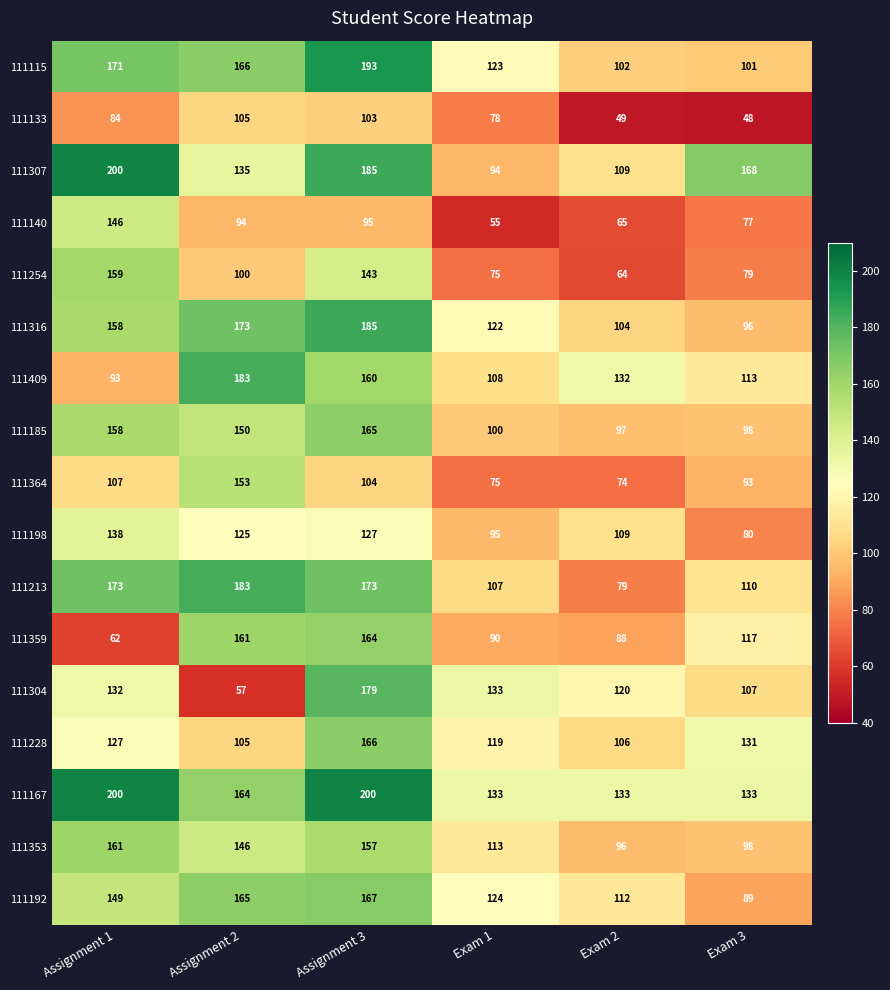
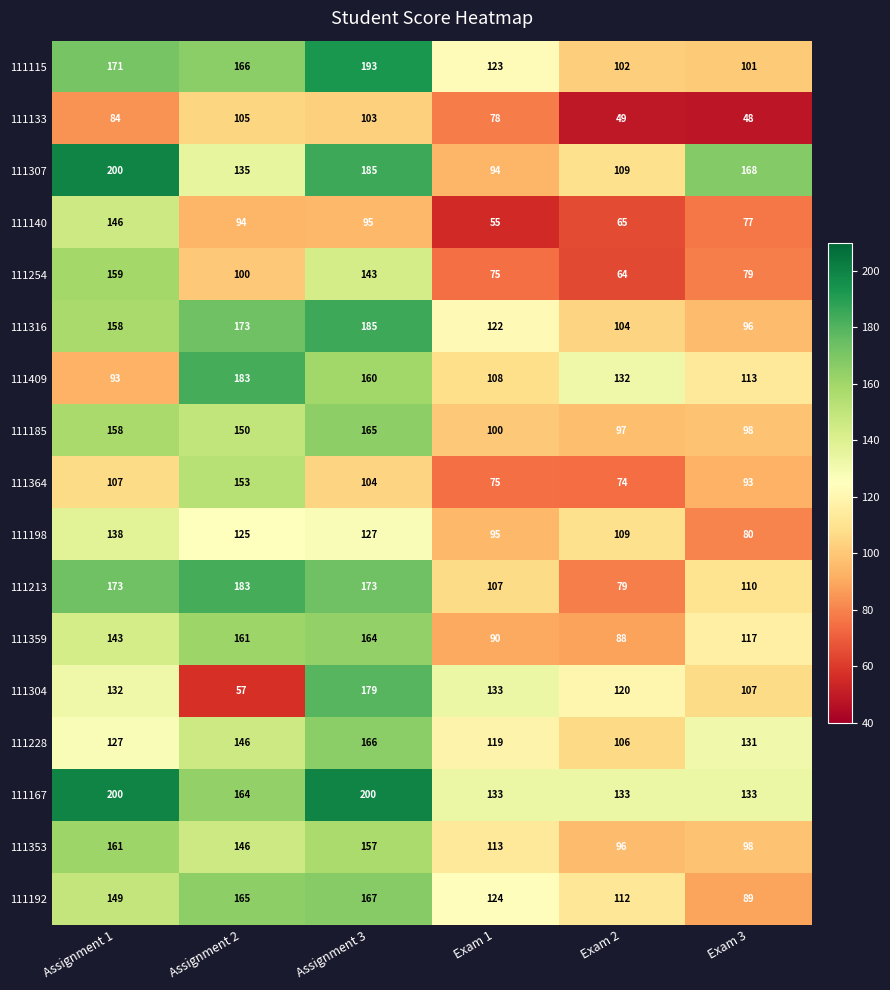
111359, Assignment 1: 62 -> 143
111228, Assignment 2: 105 -> 146
